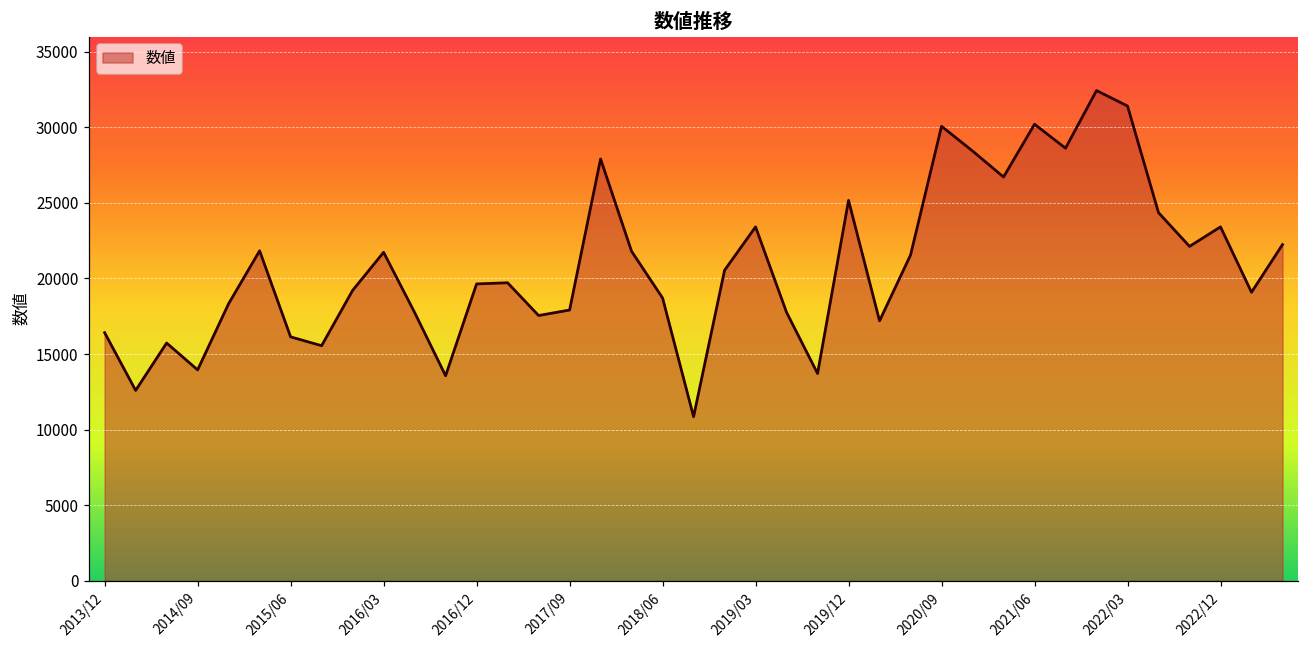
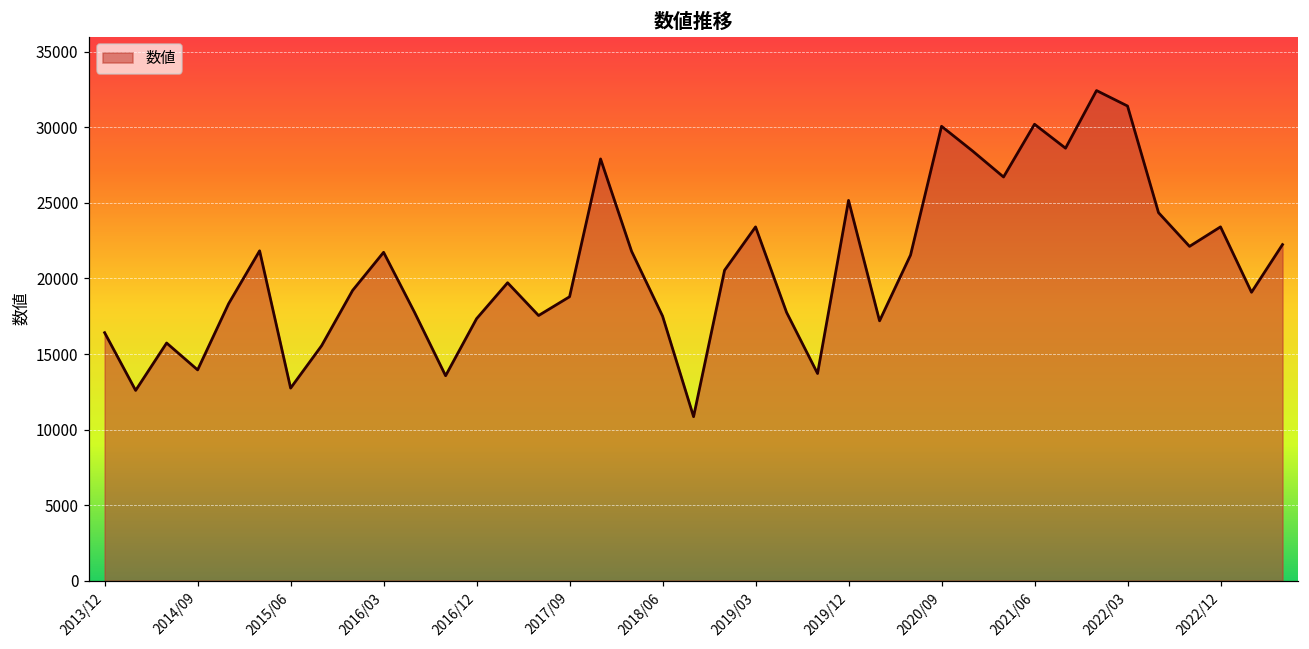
2015/06: 16100 -> 12700
2016/12: 19600 -> 17300
2017/09: 17900 -> 18800
2018/06: 18700 -> 17500
